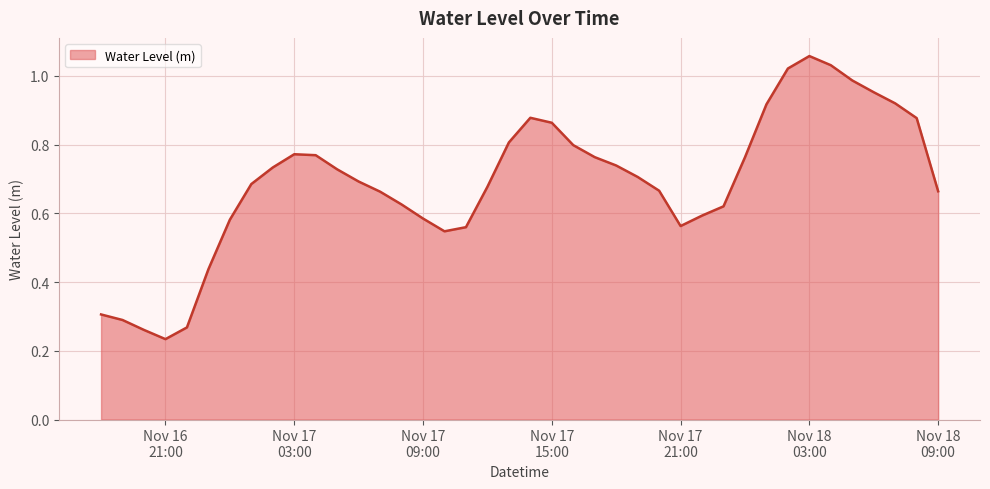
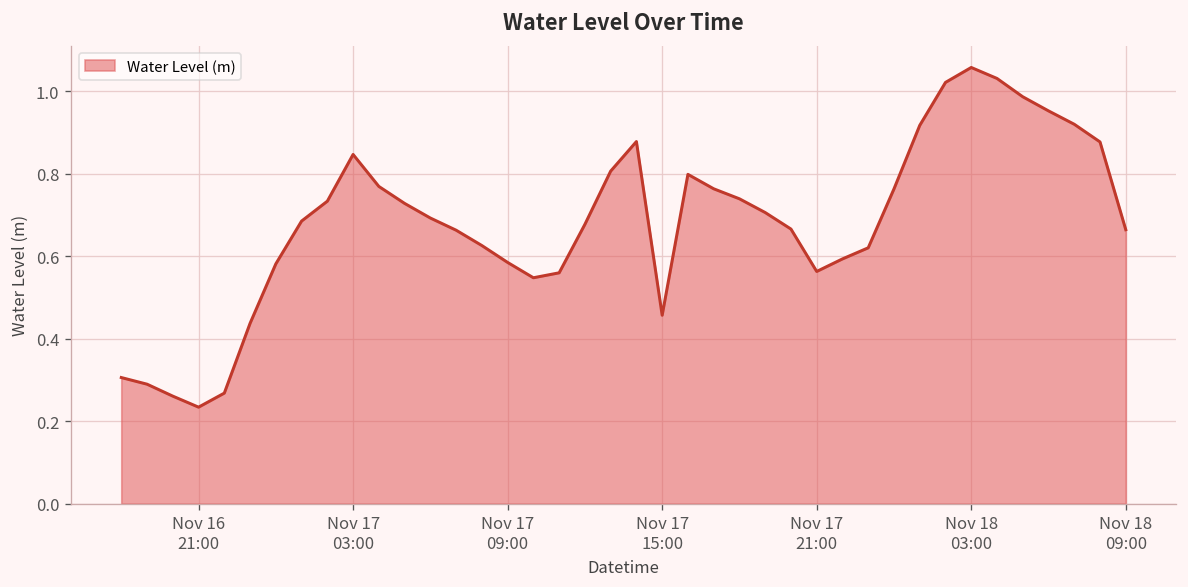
Nov 17 03:00: 0.77 -> 0.85
Nov 17 15:00: 0.86 -> 0.46
